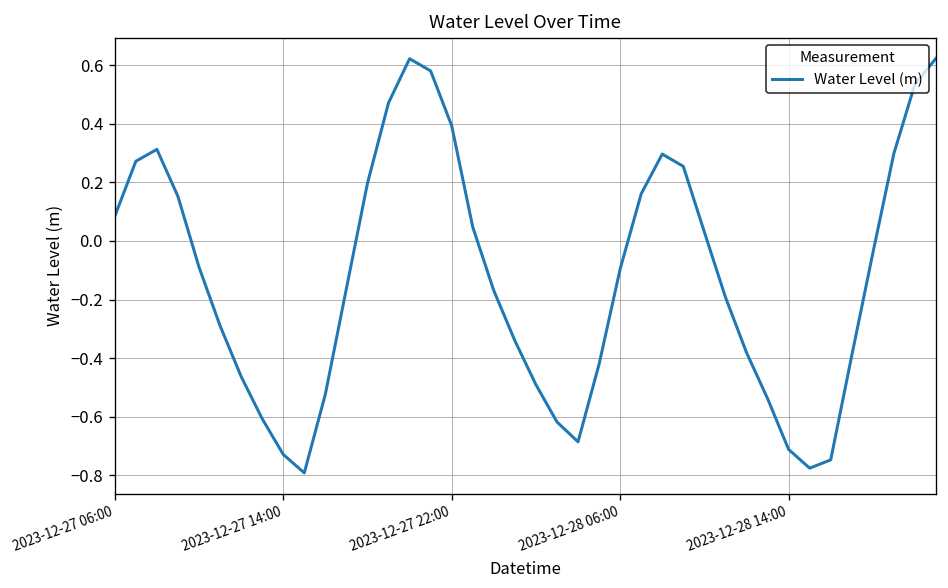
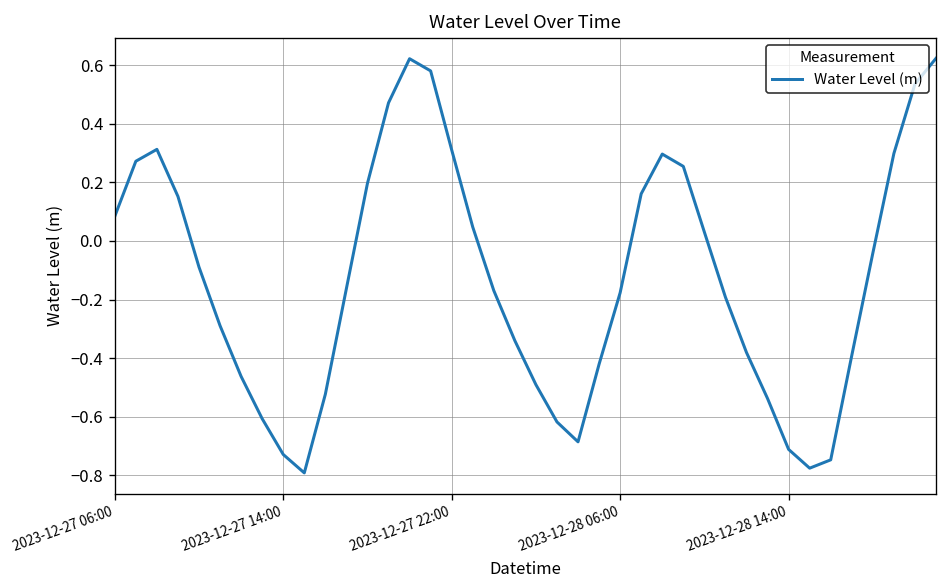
2023-12-27 22:00: 0.39 -> 0.31
2023-12-28 06:00: -0.10 -> -0.18
